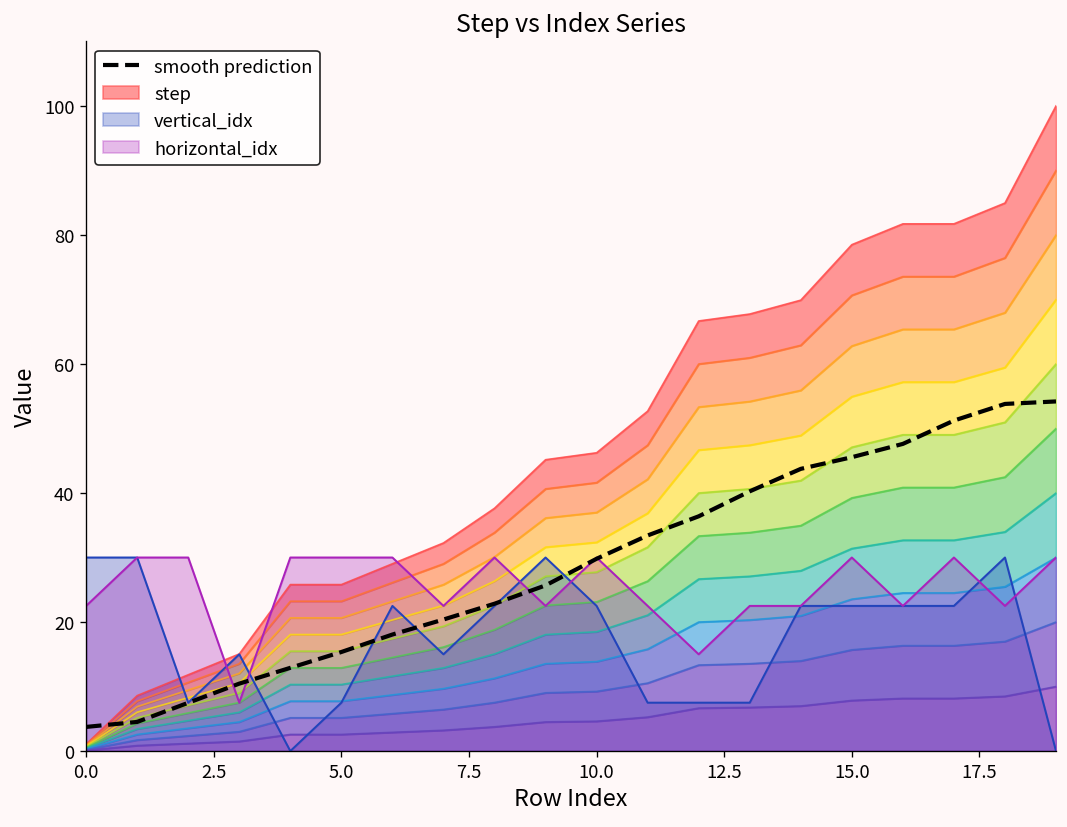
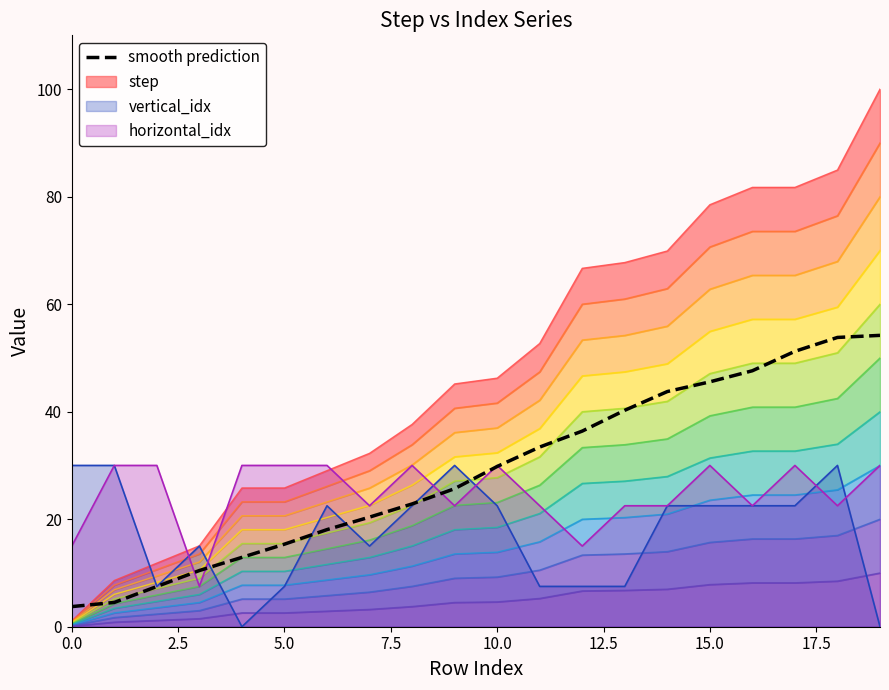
horizontal_idx, 0.0: 23 -> 15
